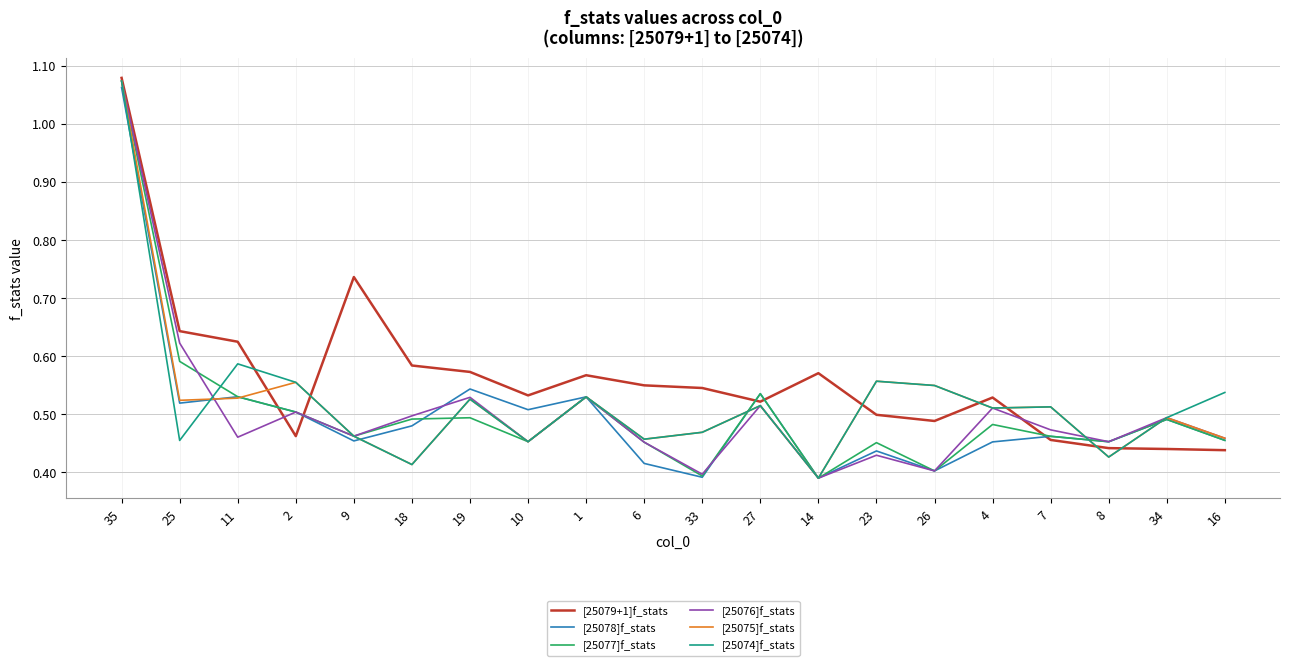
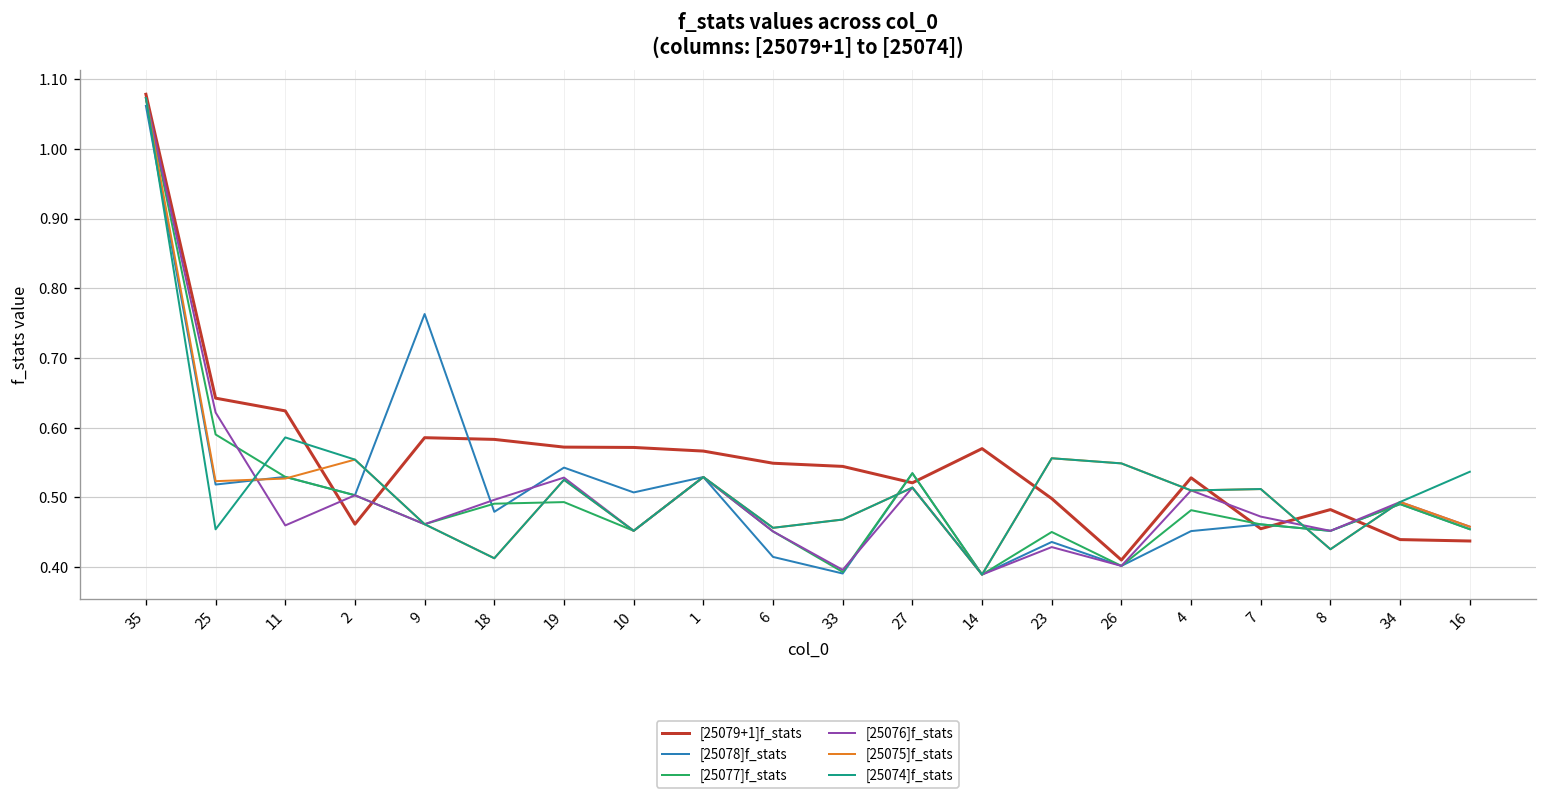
[25079+1]f_stats, 9: 0.74 -> 0.59
[25078]f_stats, 9: 0.45 -> 0.76
[25079+1]f_stats, 10: 0.53 -> 0.57
[25079+1]f_stats, 26: 0.49 -> 0.41
[25079+1]f_stats, 8: 0.44 -> 0.48
